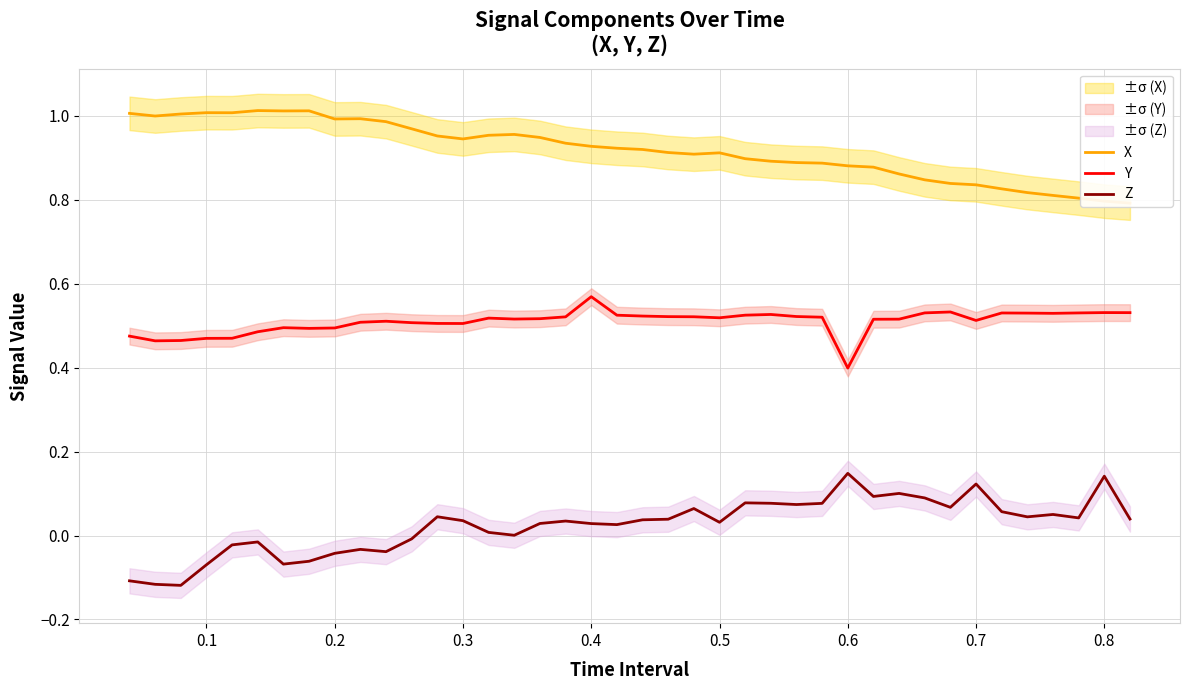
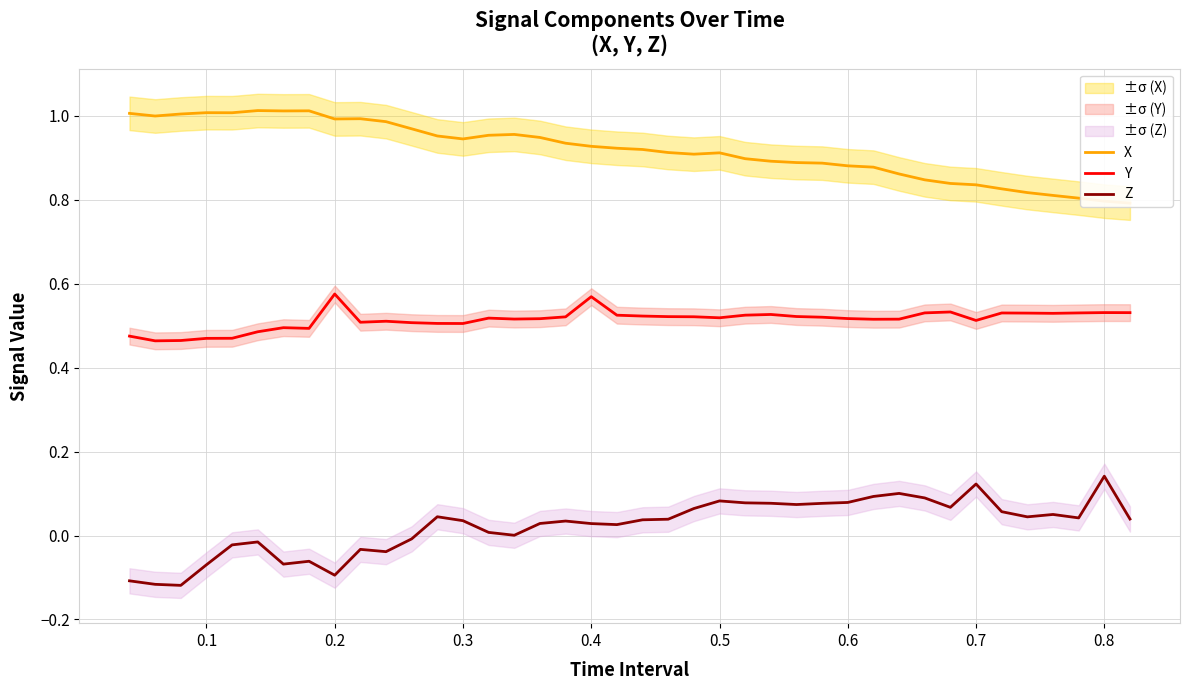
Y, 0.2: 0.49 -> 0.58
Z, 0.2: -0.04 -> -0.09
Z, 0.5: 0.03 -> 0.08
Y, 0.6: 0.40 -> 0.52
Z, 0.6: 0.15 -> 0.08
